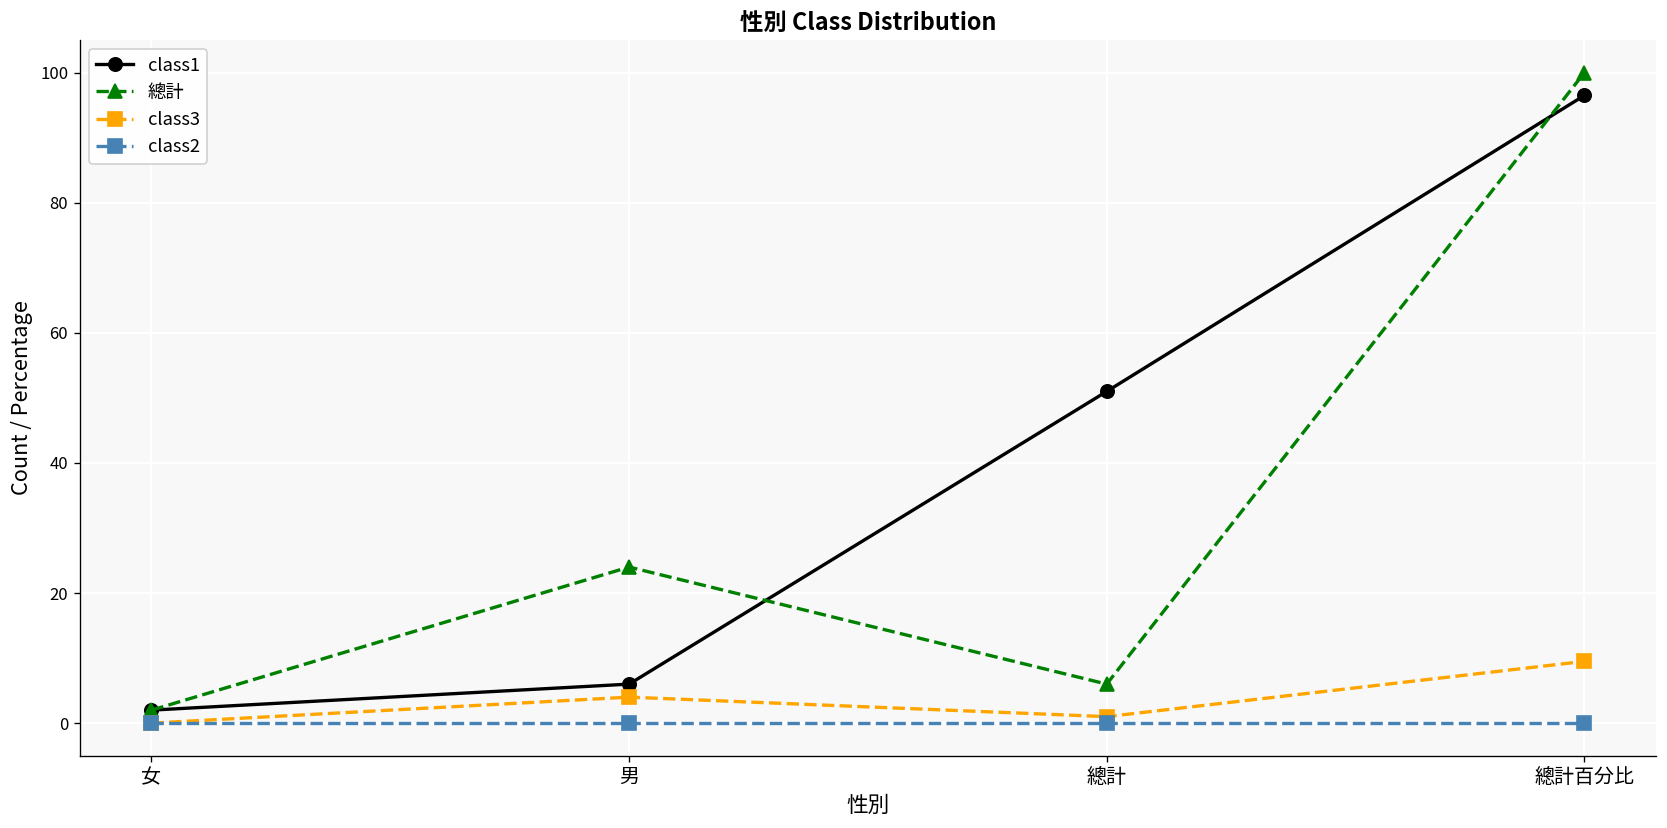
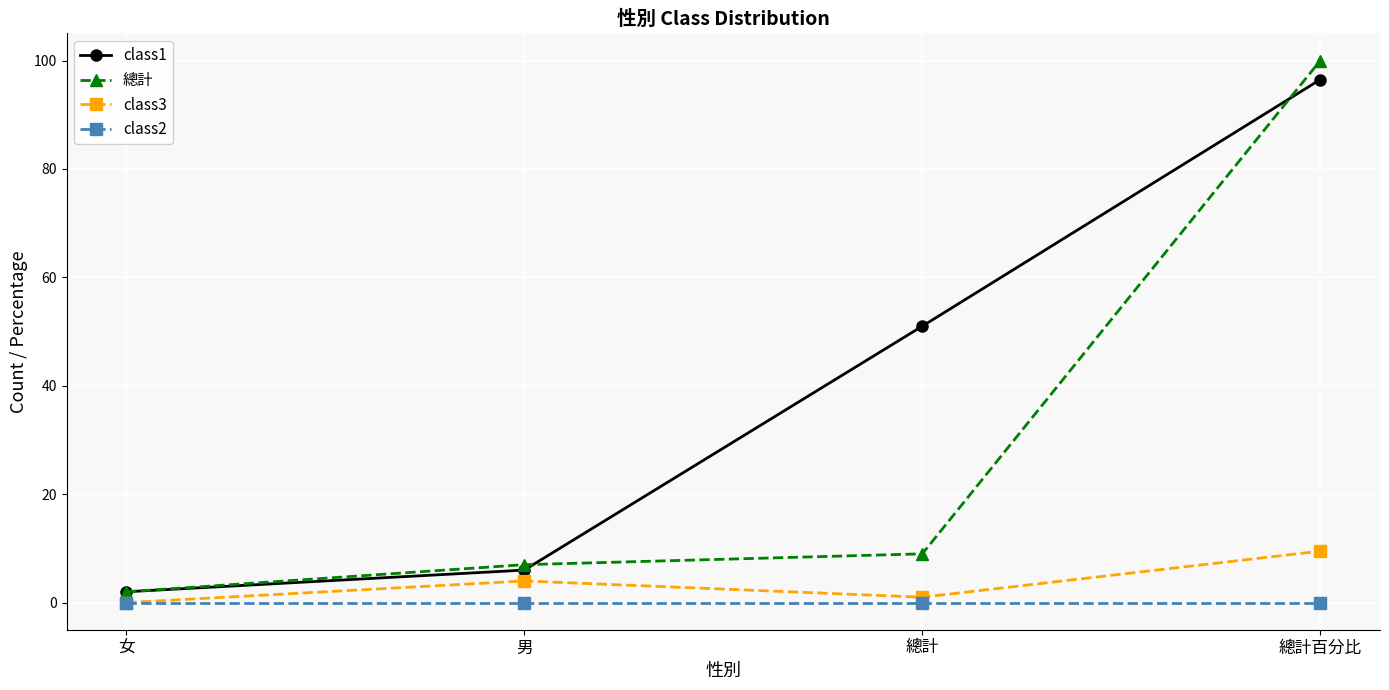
總計, 男: 24 -> 7
總計, 總計: 6 -> 9
